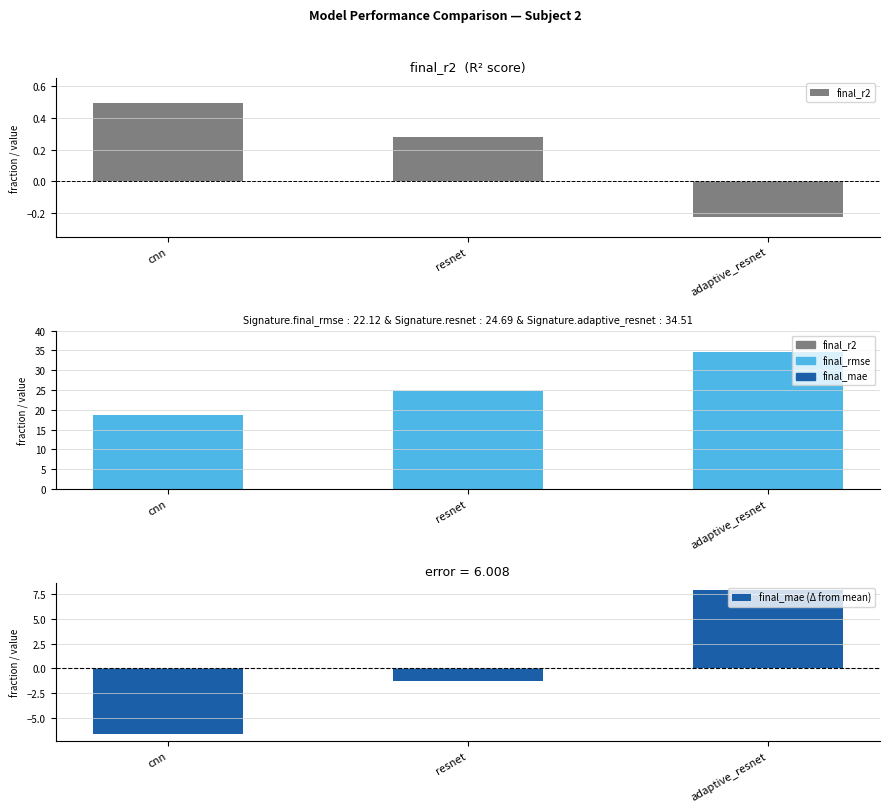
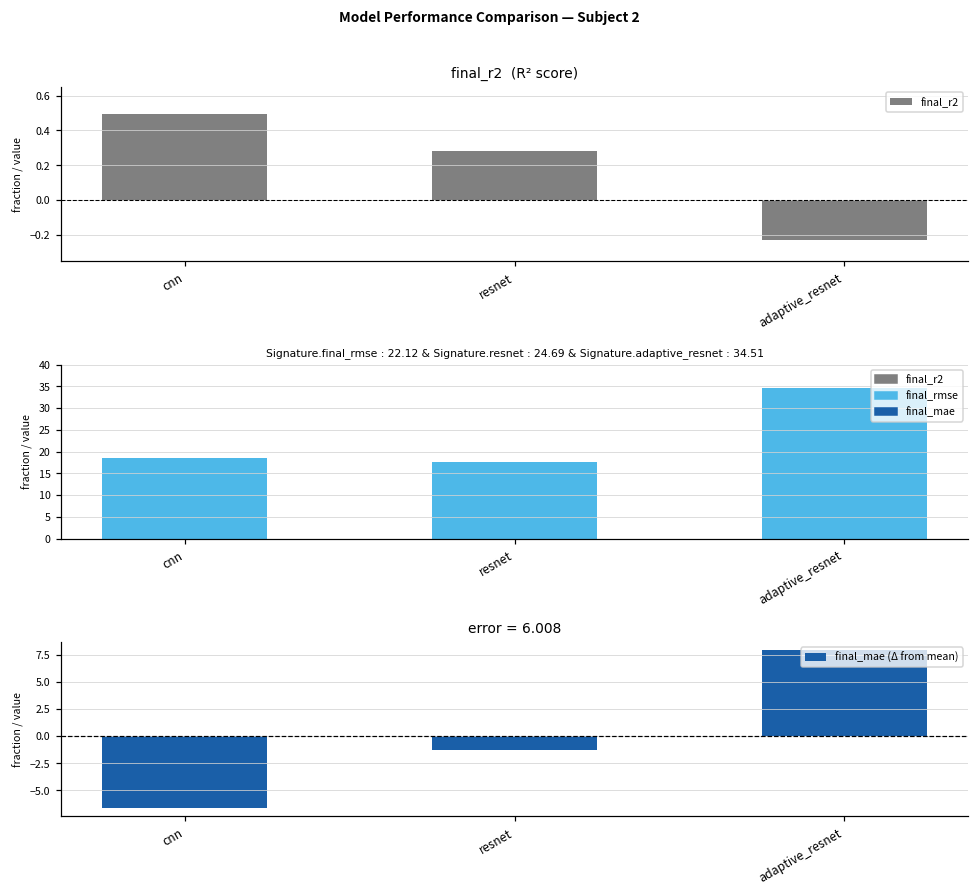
Signature.final_rmse : 22.12 & Signature.resnet : 24.69 & Signature.adaptive_resnet : 34.51, resnet: 25 -> 18
